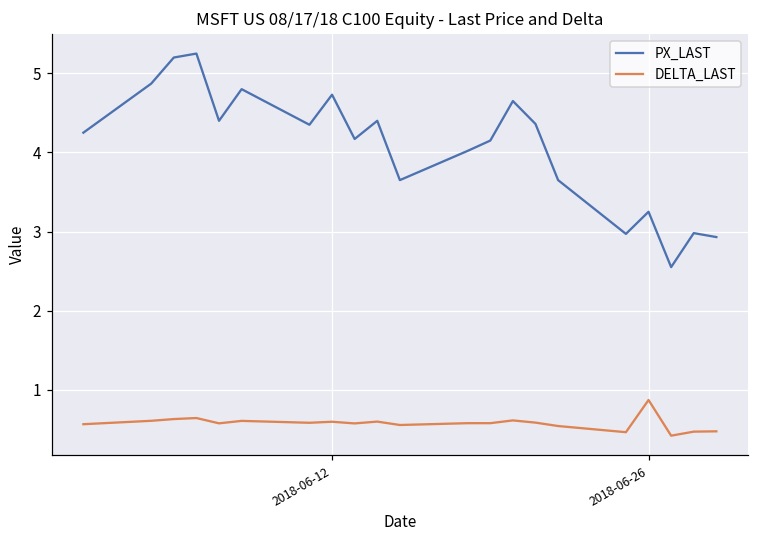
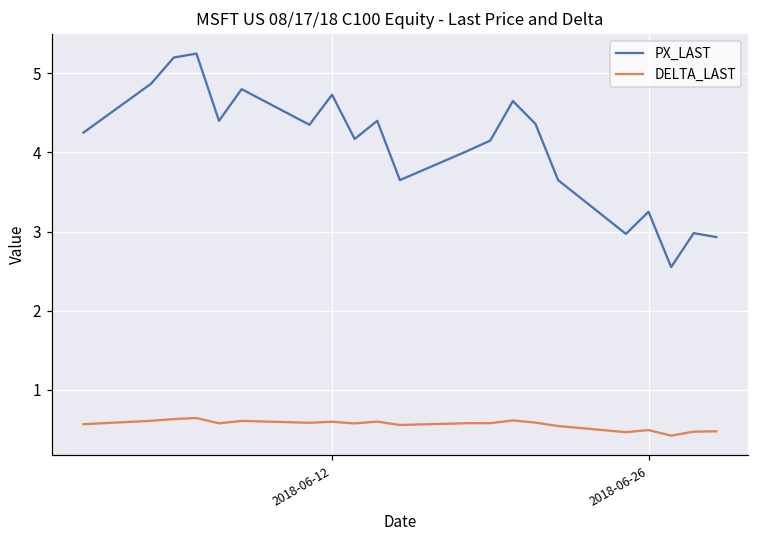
DELTA_LAST, 2018-06-26: 0.9 -> 0.5
